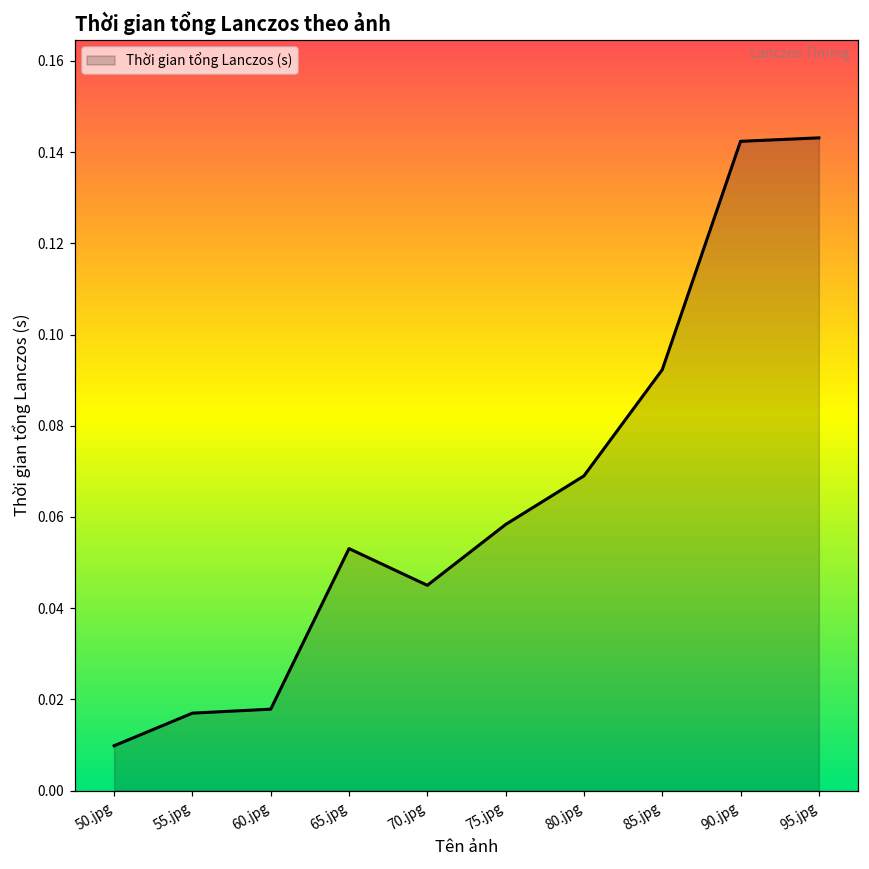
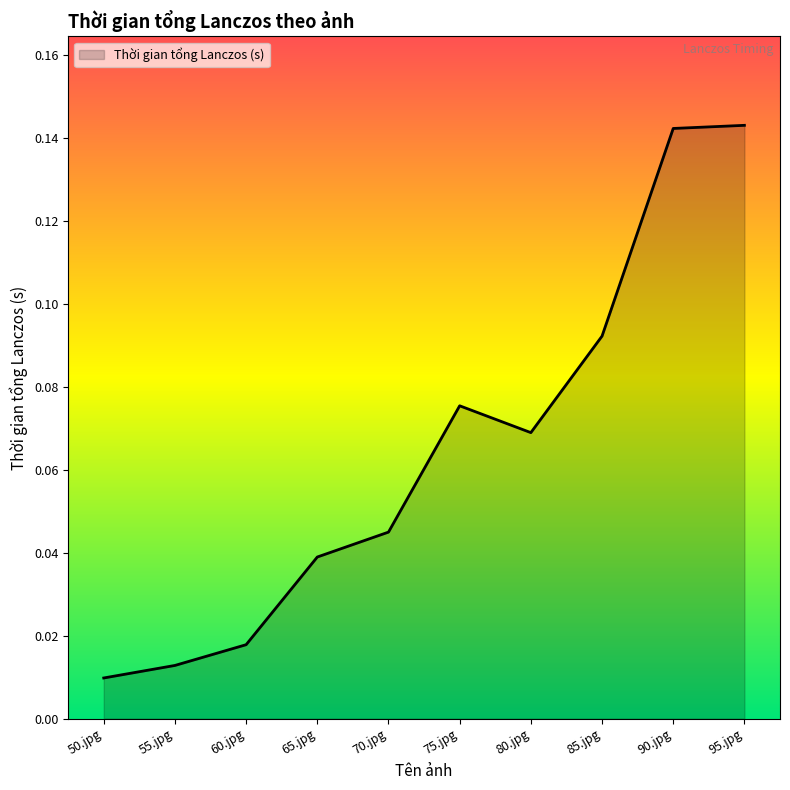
55.jpg: 0.017 -> 0.013
65.jpg: 0.053 -> 0.039
75.jpg: 0.058 -> 0.075
